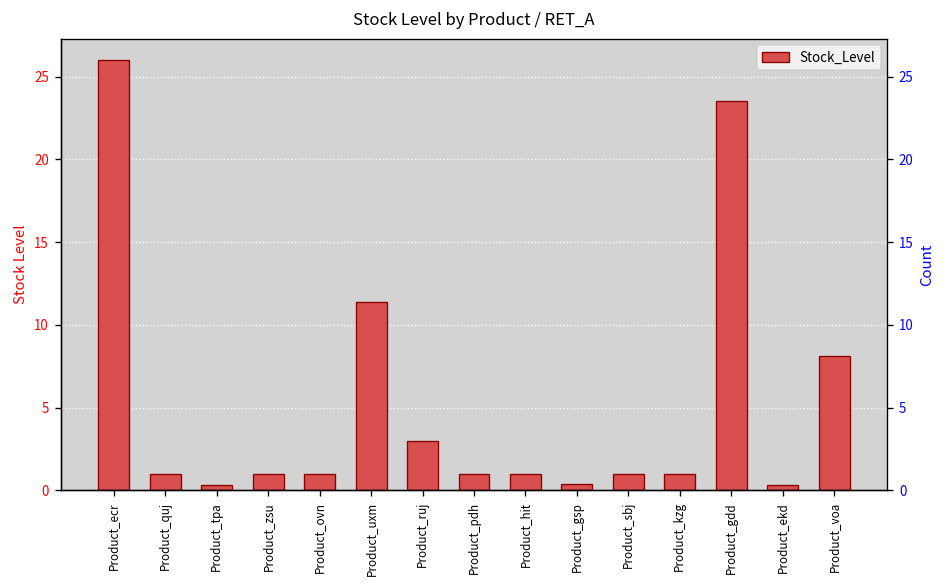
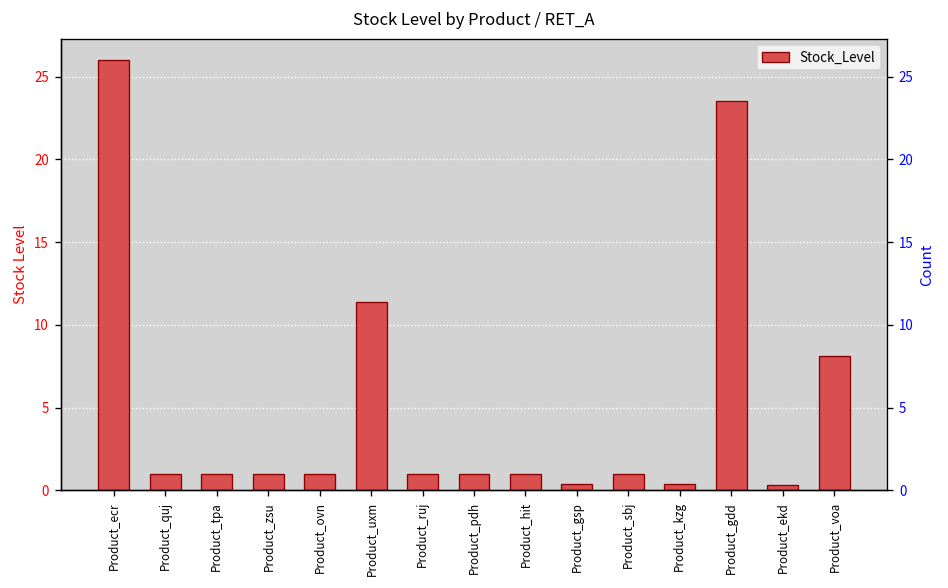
Product_tpa: 0.3 -> 1.0
Product_ruj: 3 -> 1
Product_kzg: 1.0 -> 0.4
